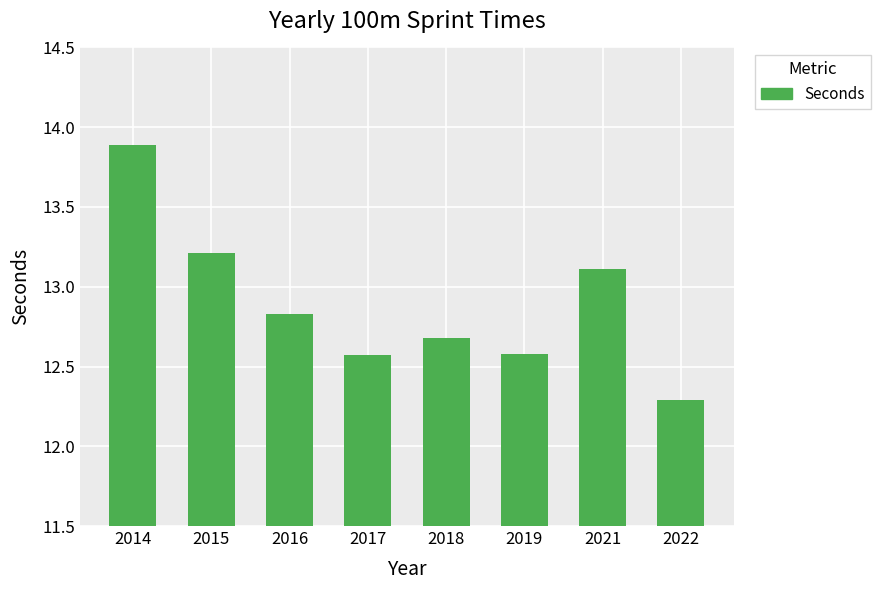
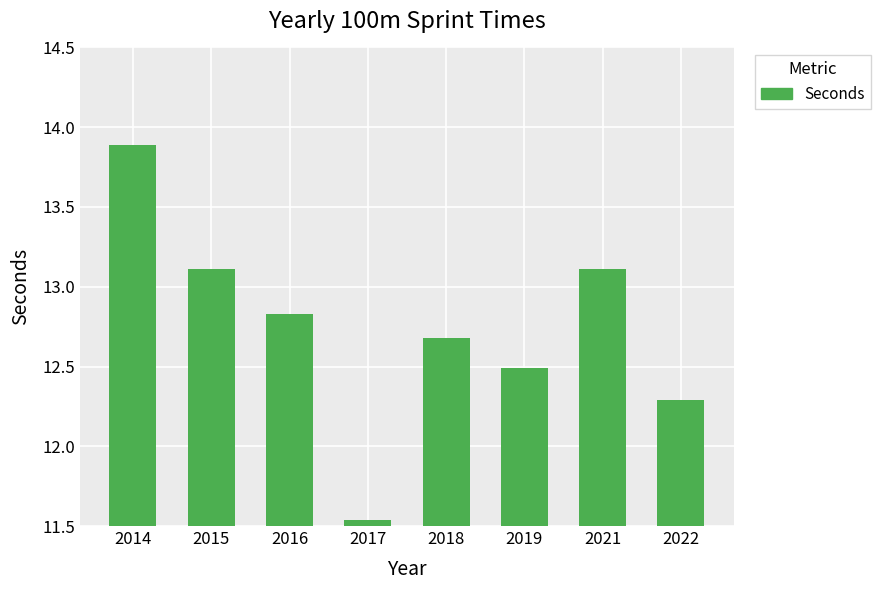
2015: 13.21 -> 13.11
2017: 12.57 -> 11.54
2019: 12.58 -> 12.49
